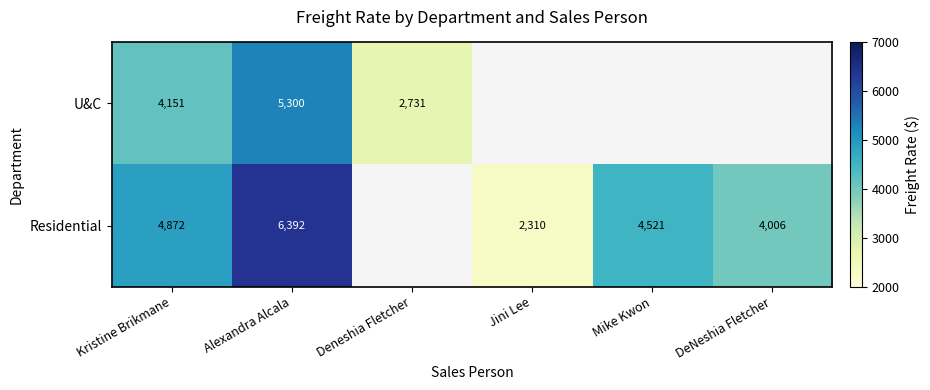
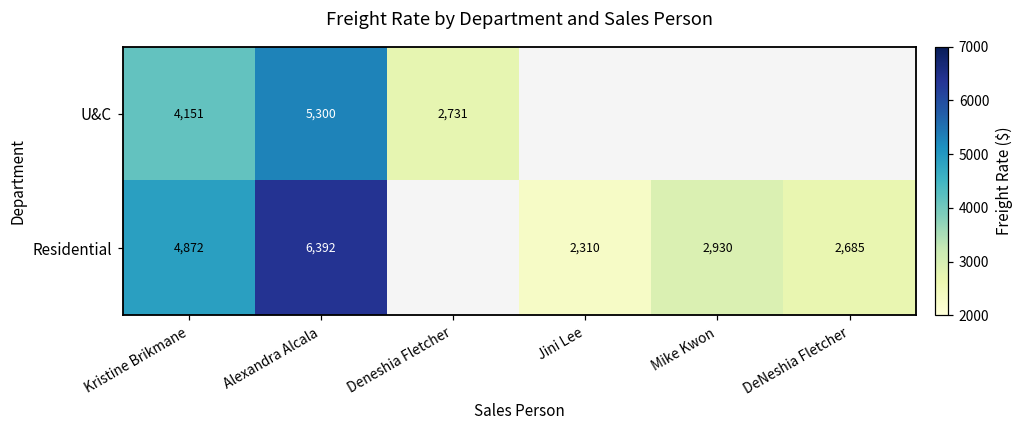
Residential, Mike Kwon: 4,521 -> 2,930
Residential, DeNeshia Fletcher: 4,006 -> 2,685
